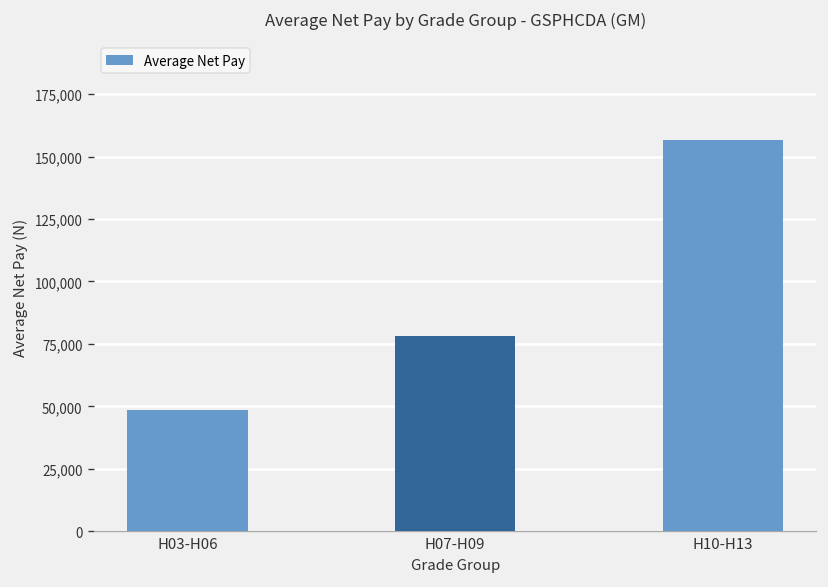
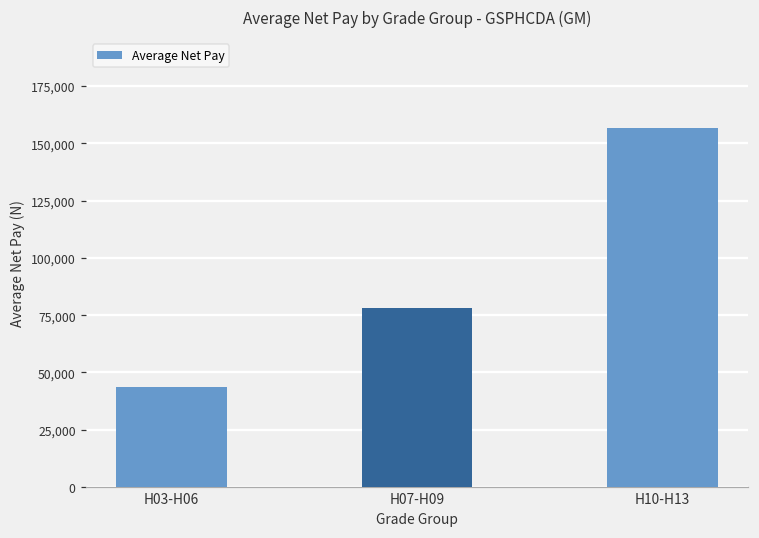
H03-H06: 48,000 -> 44,000
